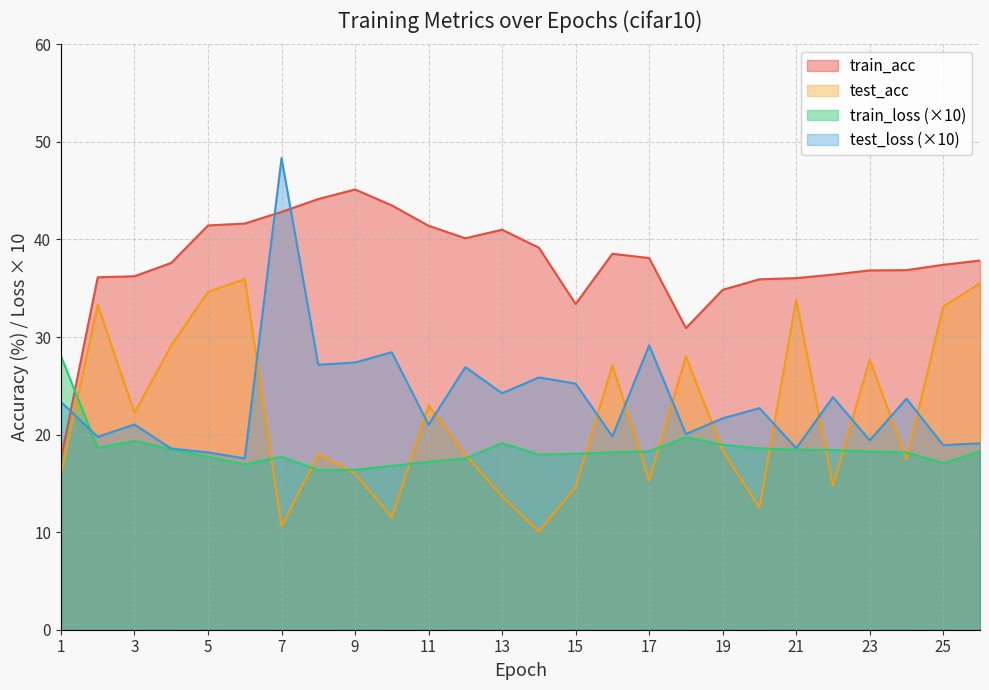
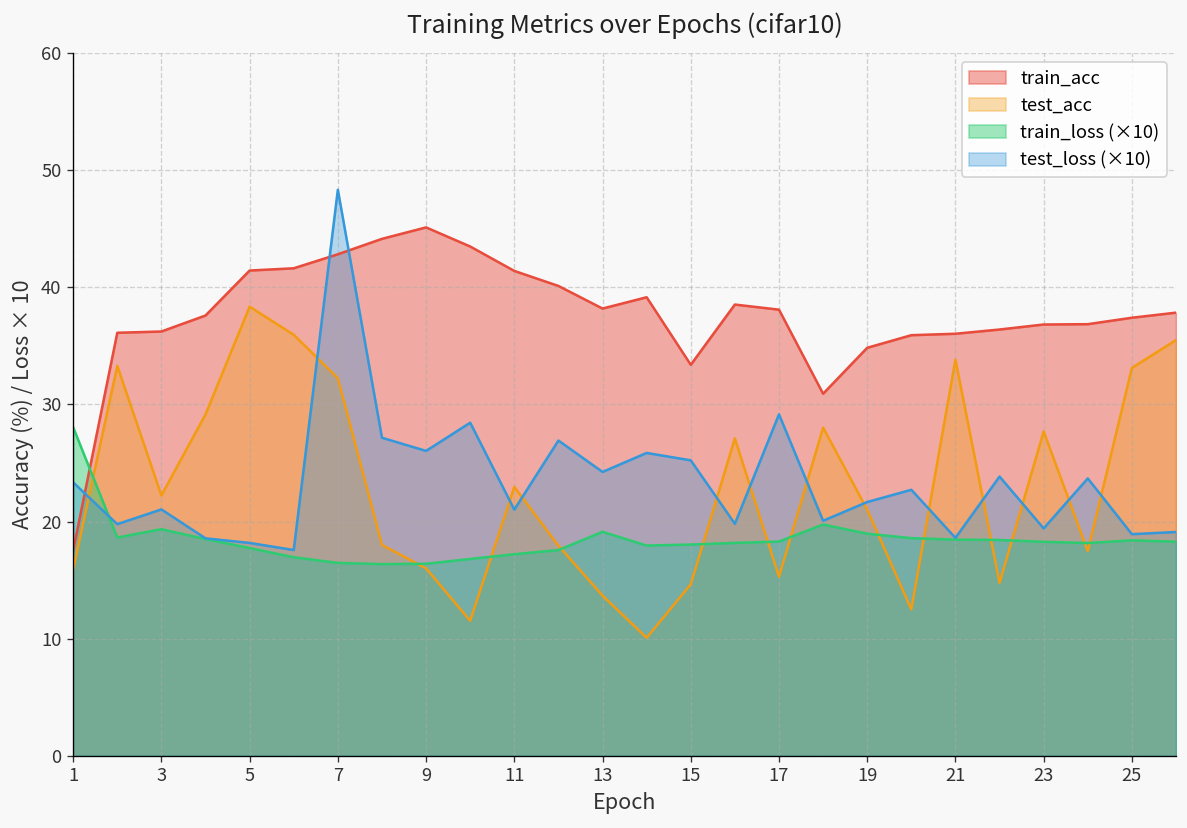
test_acc, 5: 35 -> 38
test_acc, 7: 11 -> 32
train_loss (×10), 7: 18 -> 16
test_loss (×10), 9: 27 -> 26
train_acc, 13: 41 -> 38
test_acc, 19: 18 -> 21
train_loss (×10), 25: 17 -> 18
